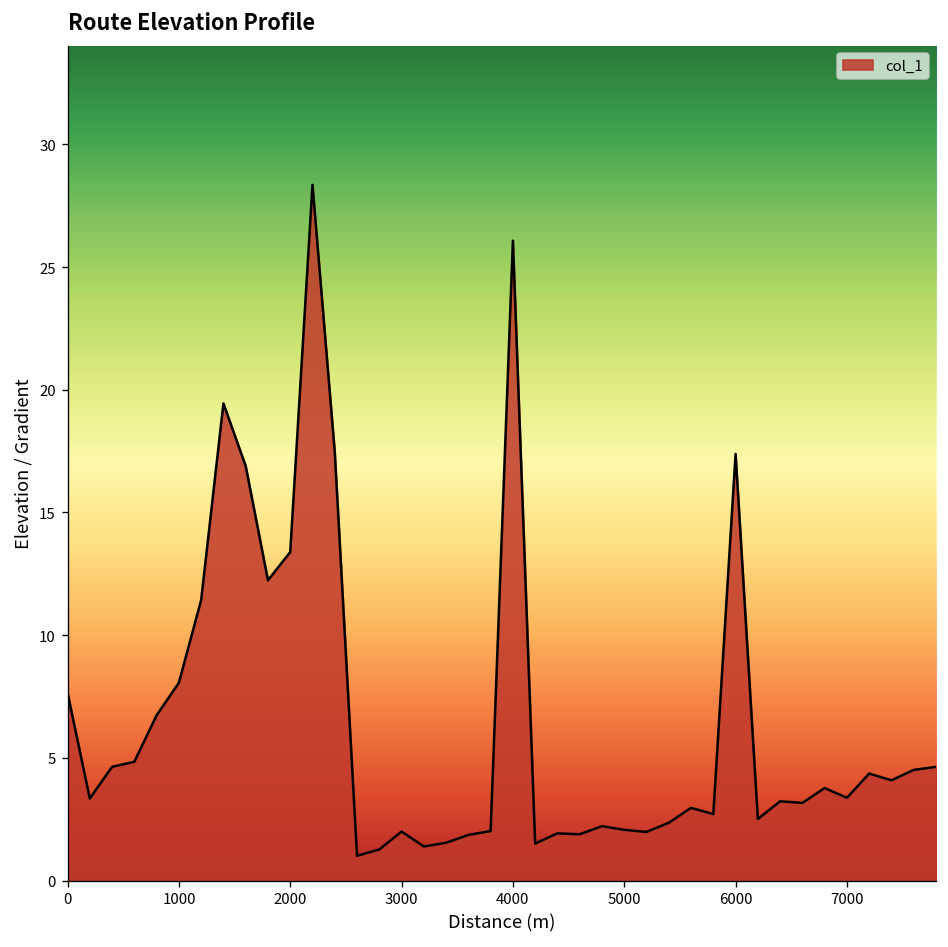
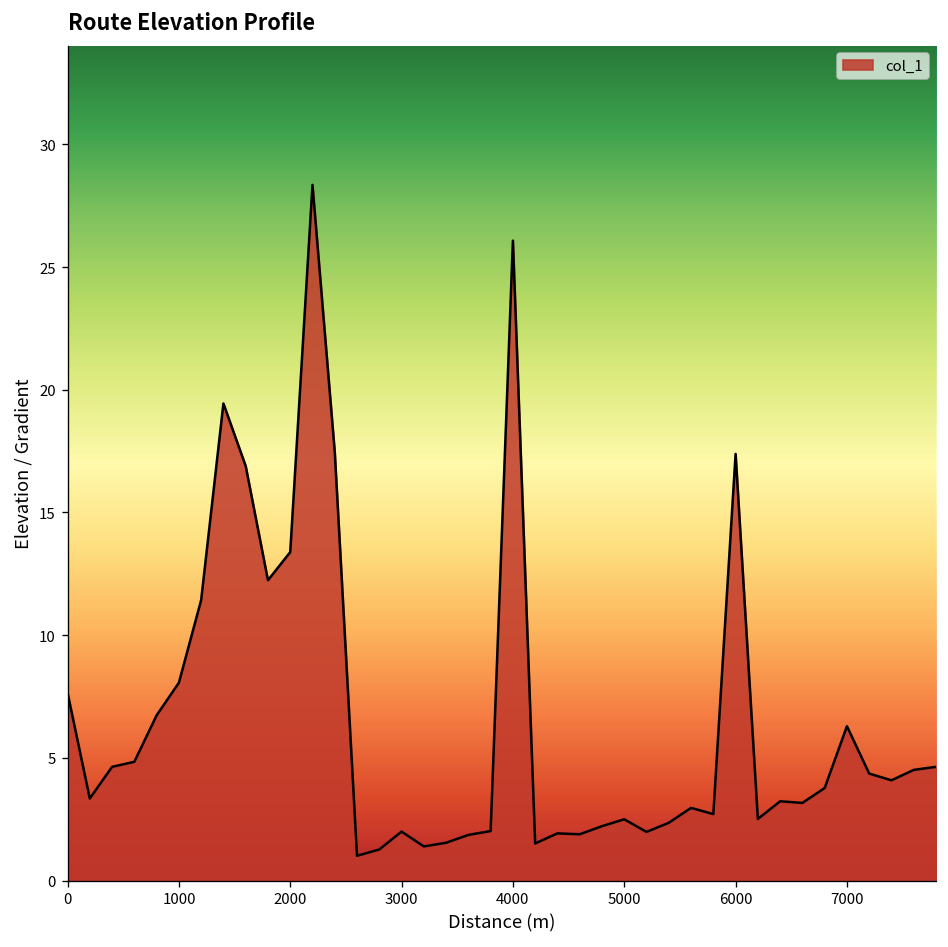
5000: 2.1 -> 2.5
7000: 3.4 -> 6.3
